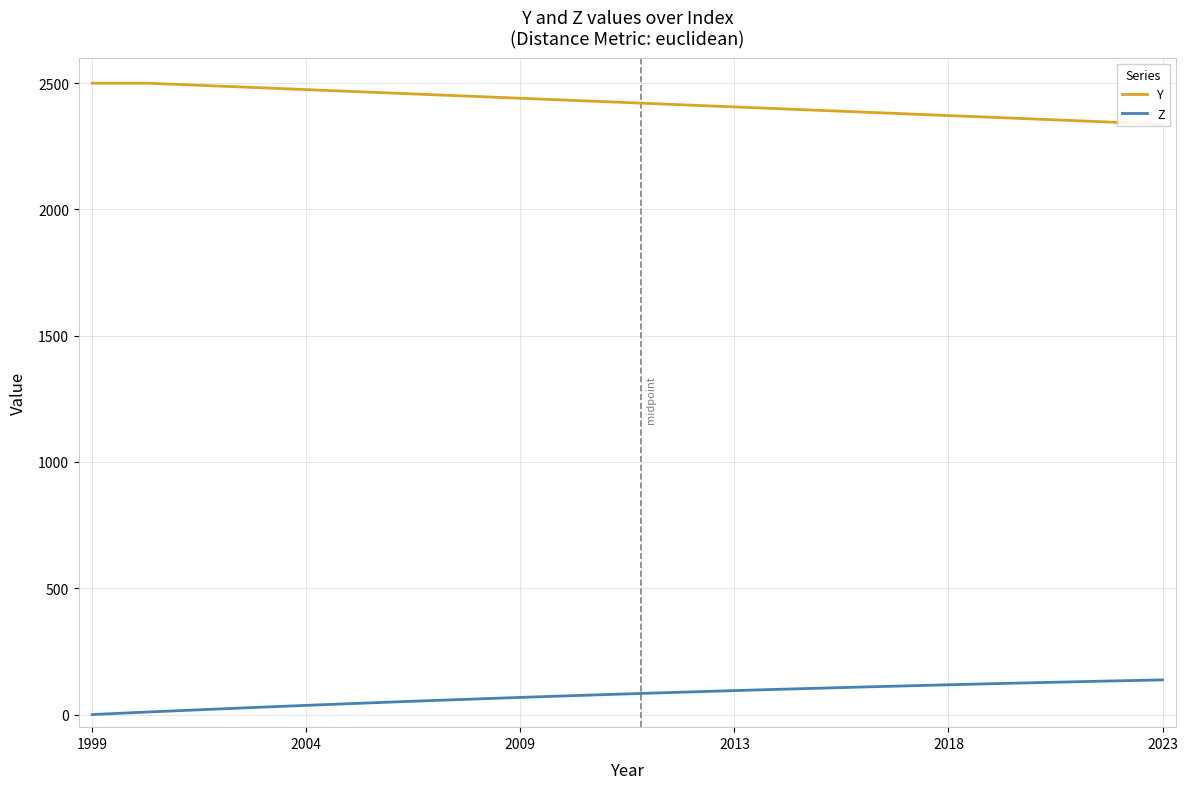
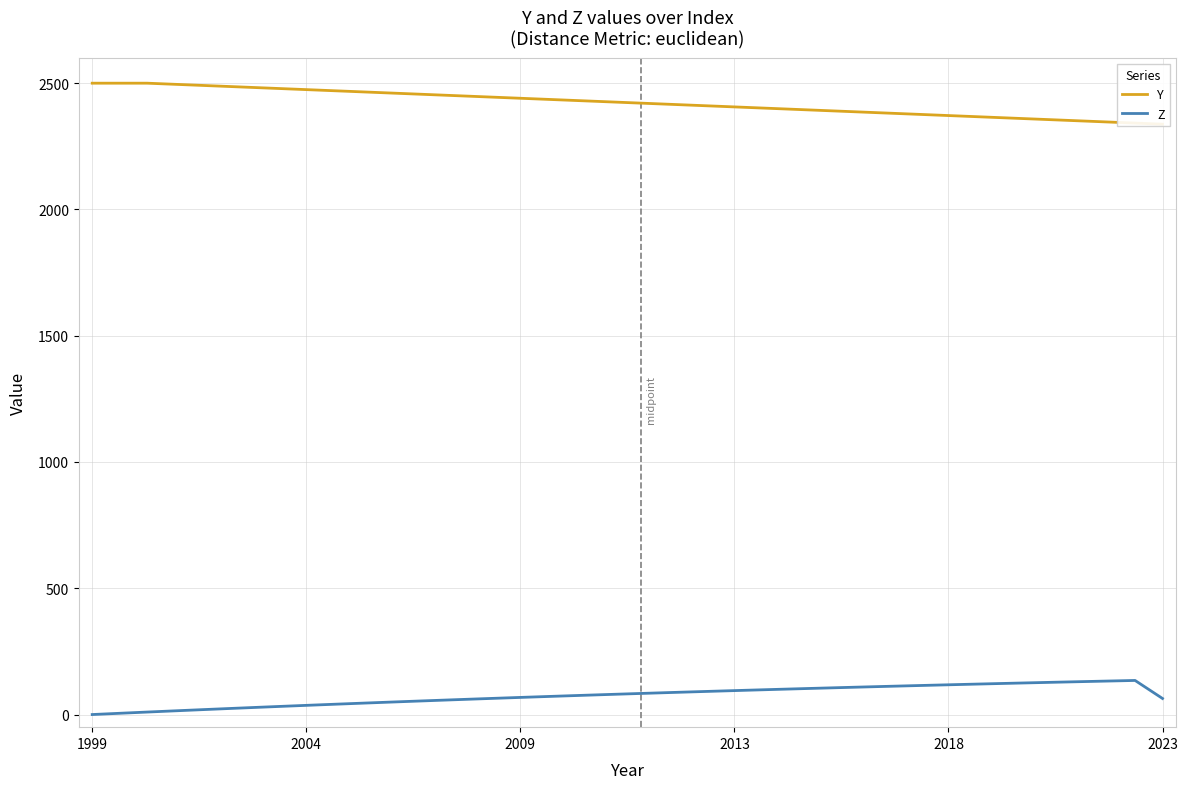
Z, 2023: 140 -> 60
